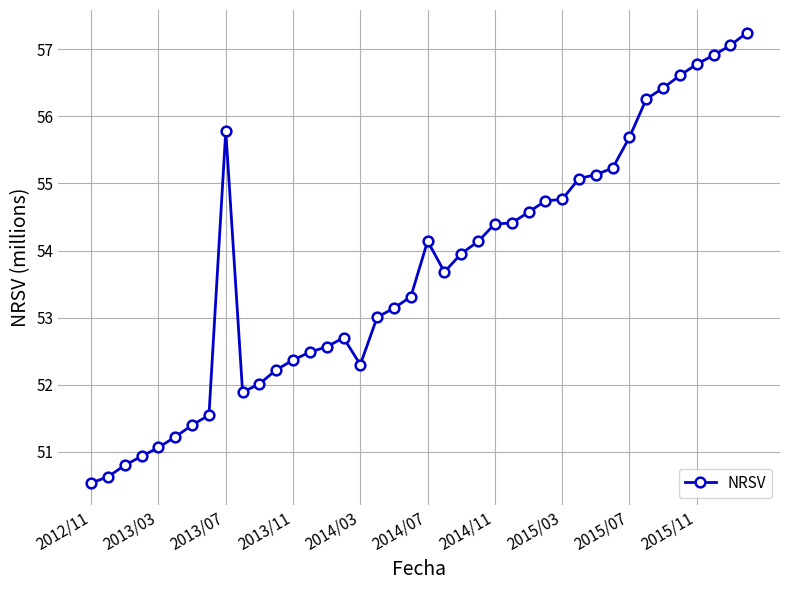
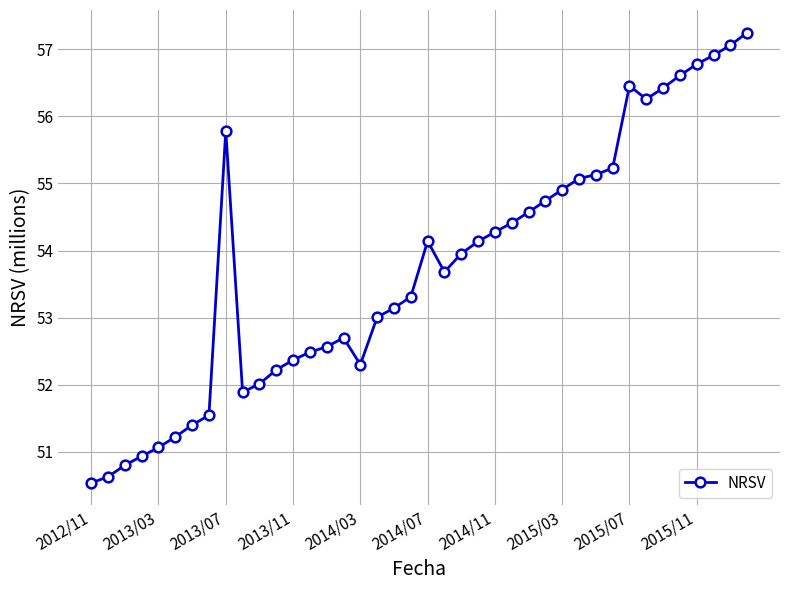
2014/11: 54.4 -> 54.3
2015/03: 54.8 -> 54.9
2015/07: 55.7 -> 56.5
